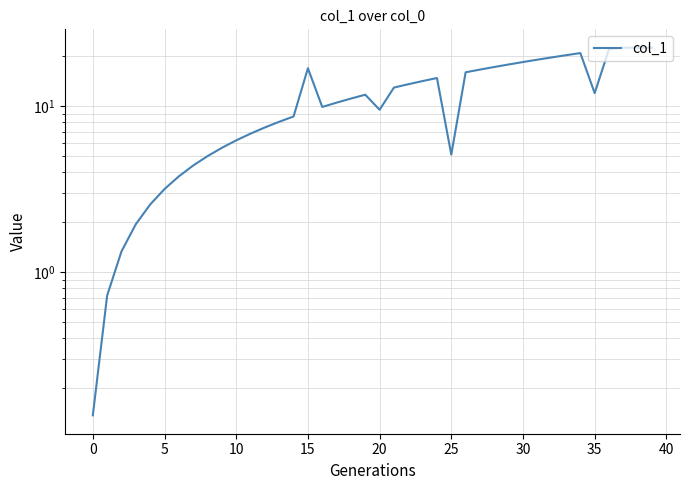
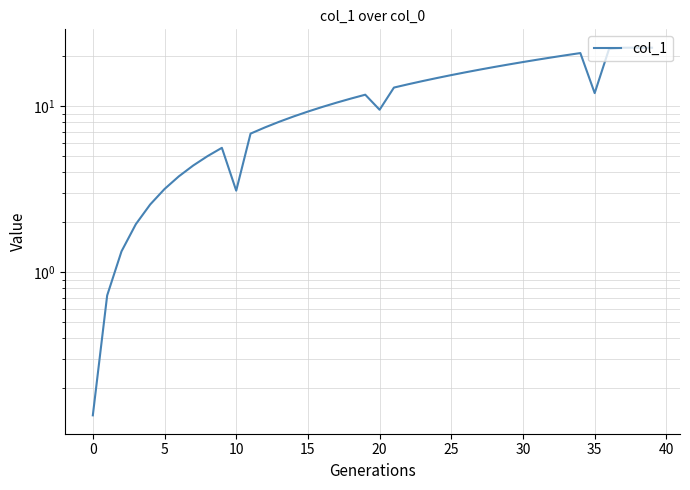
10: 6.2 -> 3.1
15: 17 -> 9
25: 5.1 -> 15
